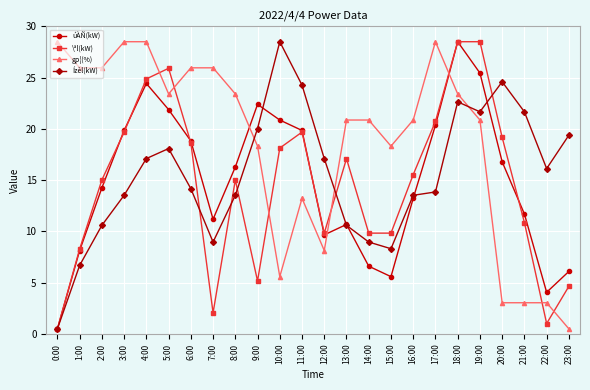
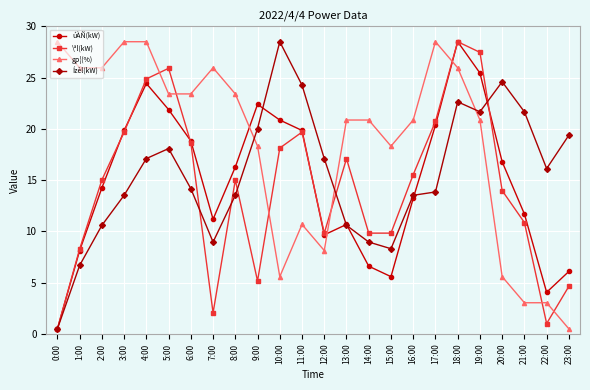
gp¦(%), 6:00: 26.0 -> 23.4
gp¦(%), 11:00: 13.2 -> 10.7
gp¦(%), 18:00: 23.4 -> 26.0
\ªl(kW), 19:00: 28.5 -> 27.5
\ªl(kW), 20:00: 19.2 -> 14.0
gp¦(%), 20:00: 3.0 -> 5.6
